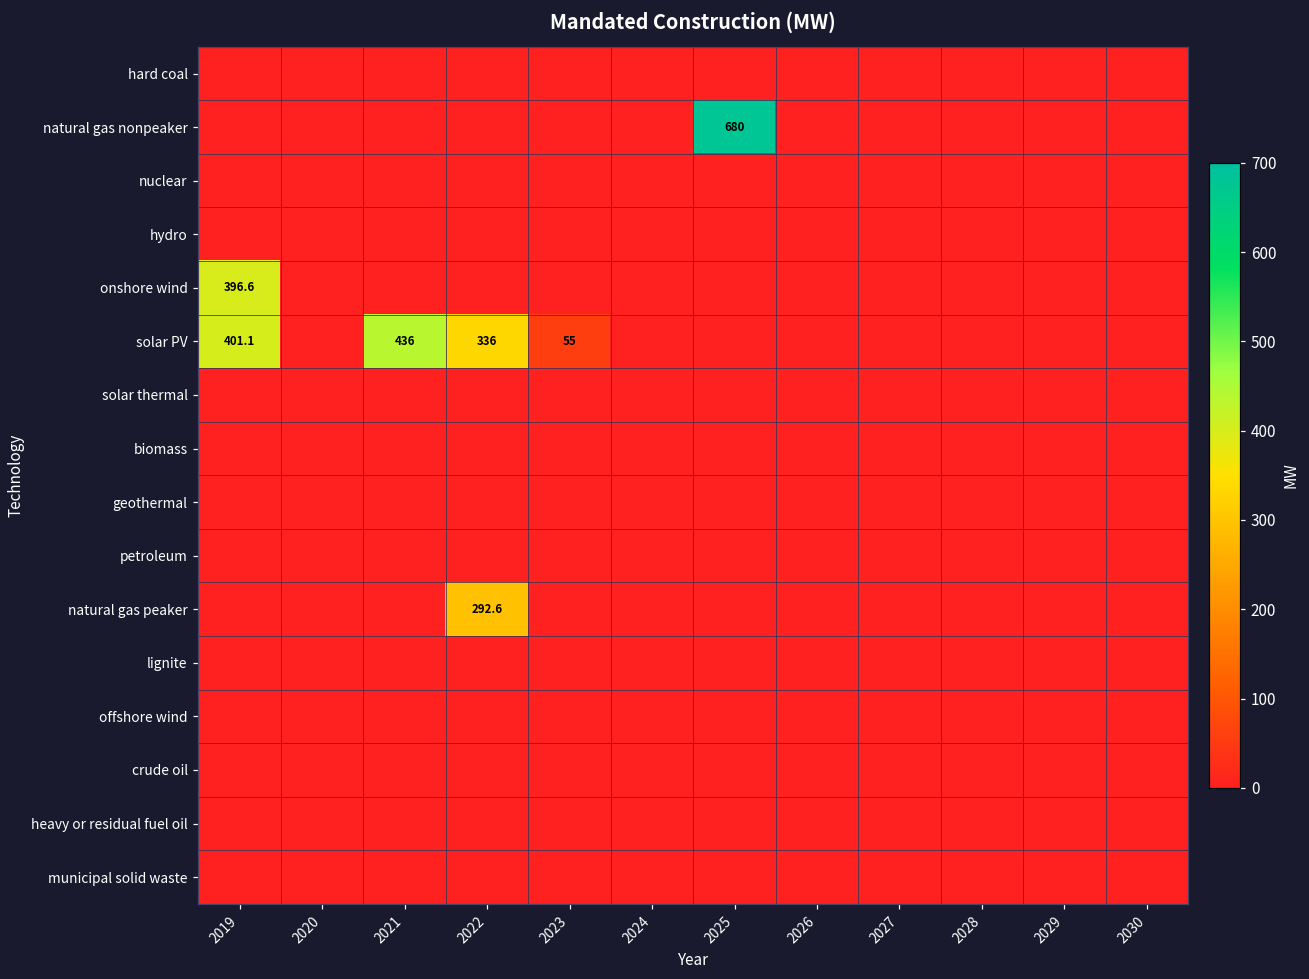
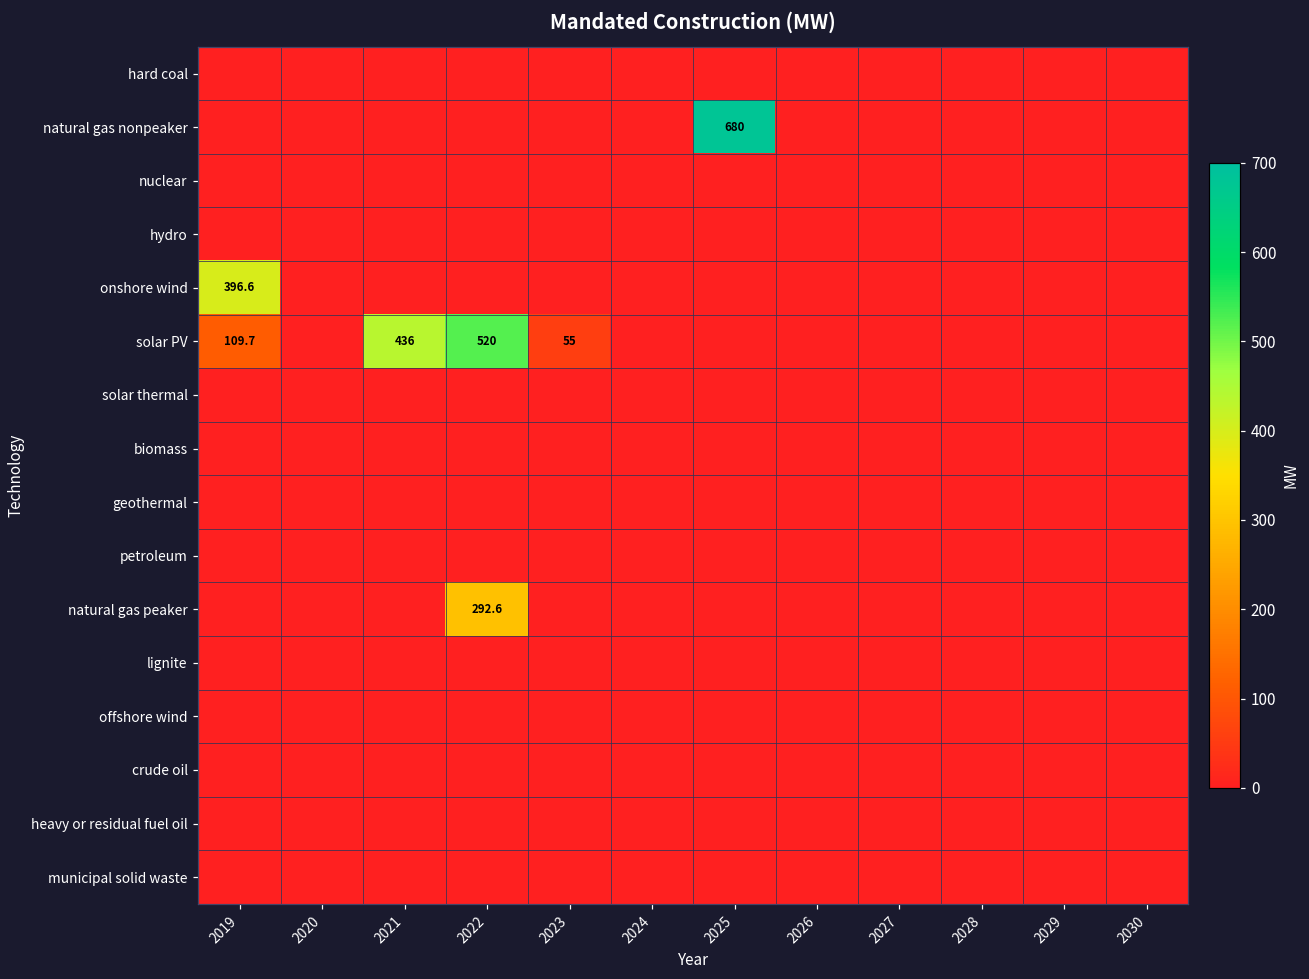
solar PV, 2019: 401.1 -> 109.7
solar PV, 2022: 336 -> 520
